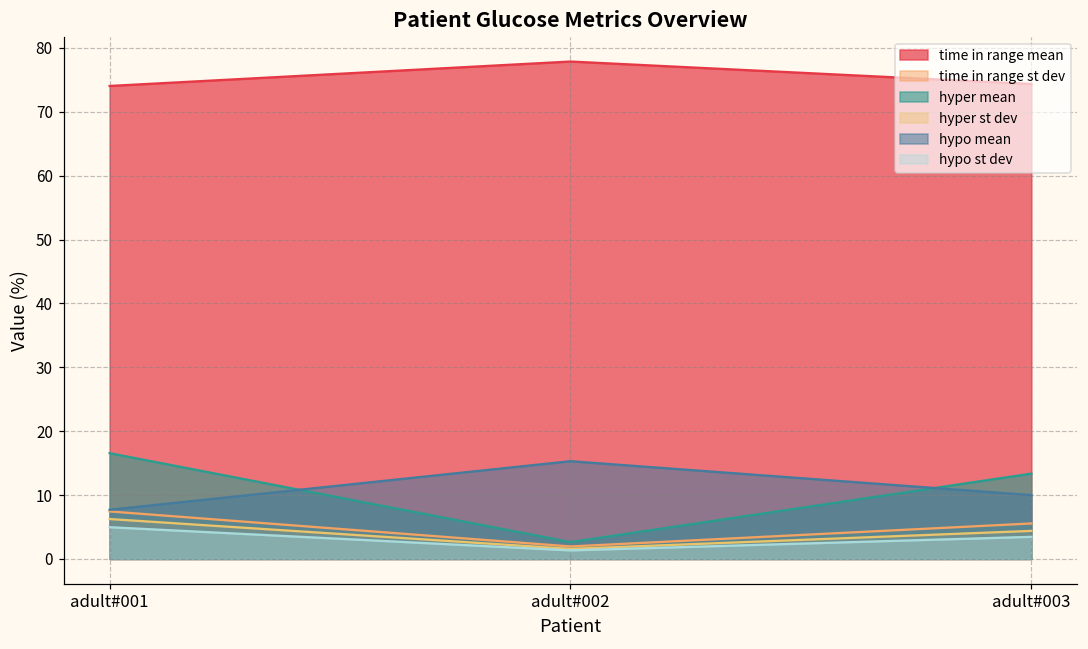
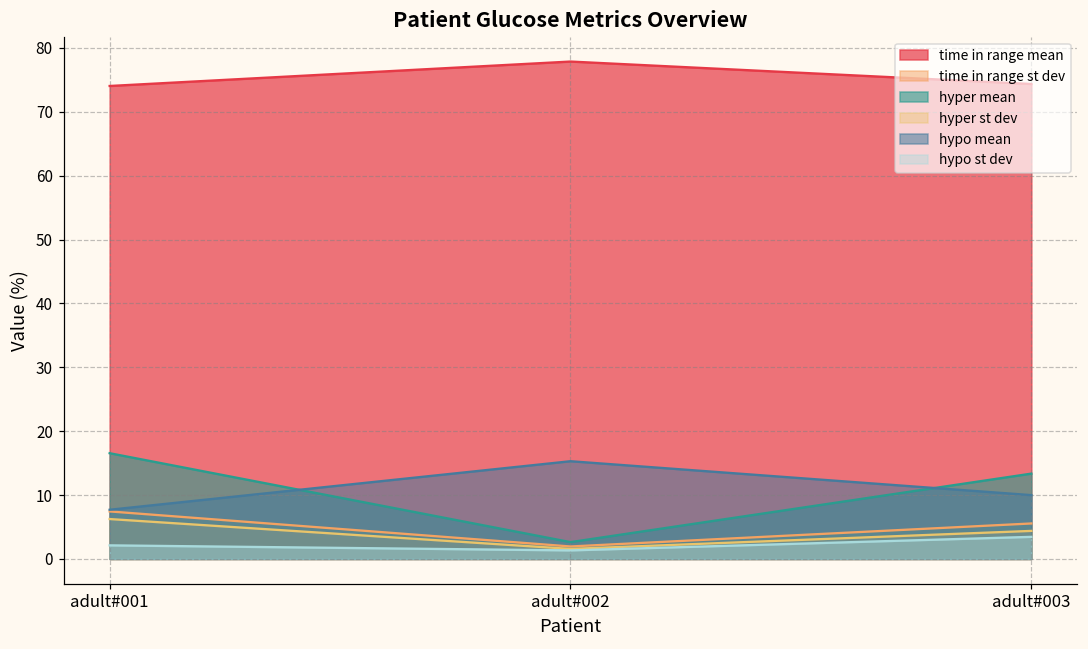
hypo st dev, adult#001: 5 -> 2
